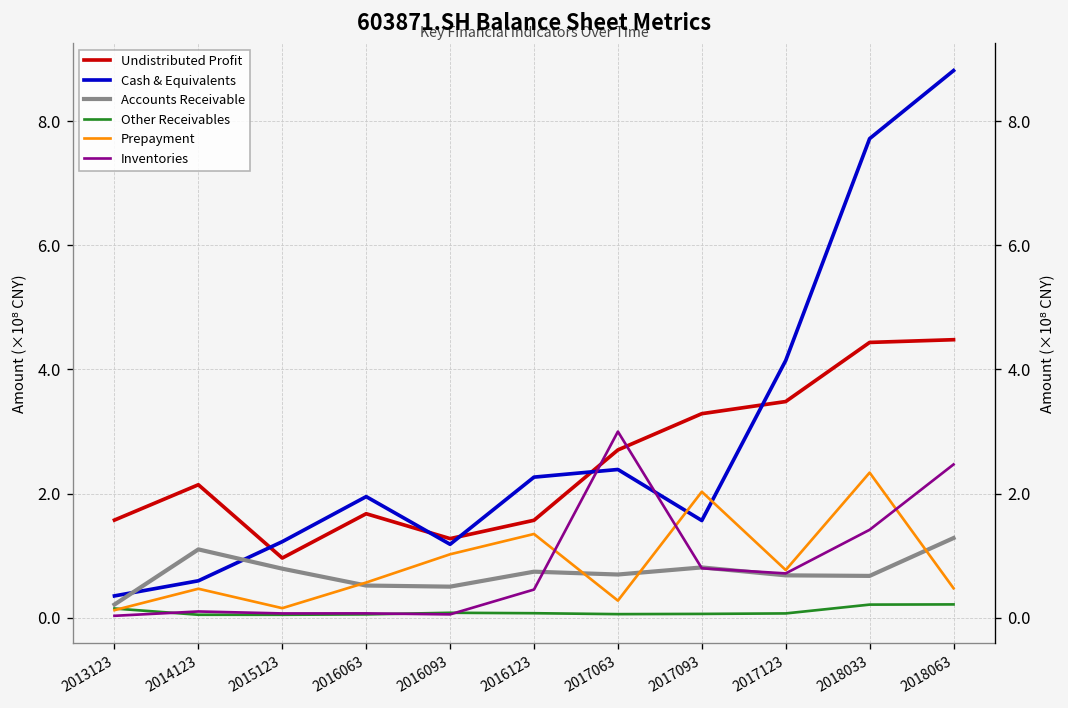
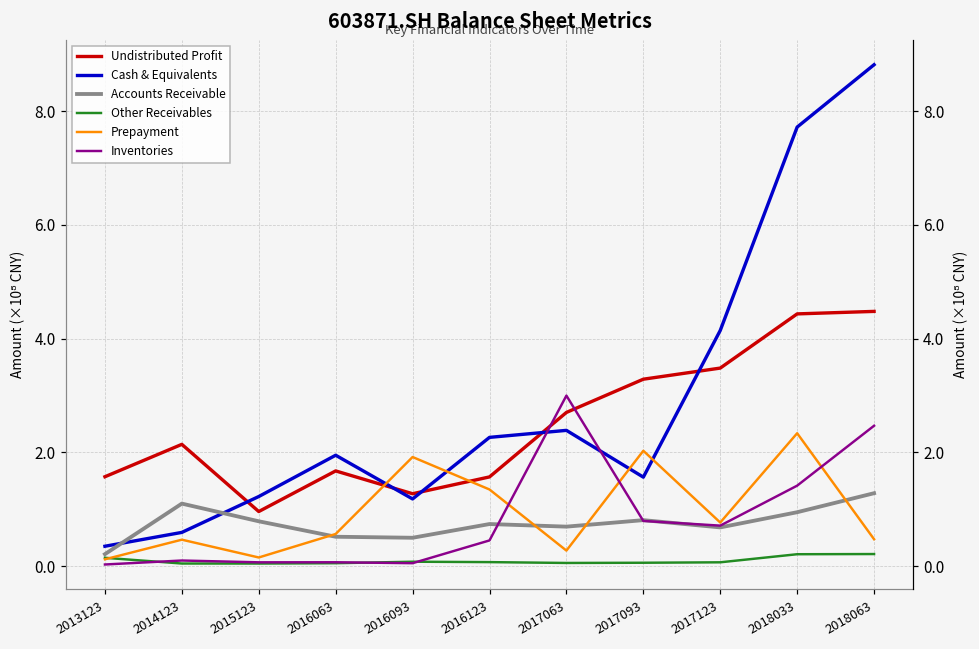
Prepayment, 2016093: 1.0 -> 1.9
Accounts Receivable, 2018033: 0.7 -> 0.9
